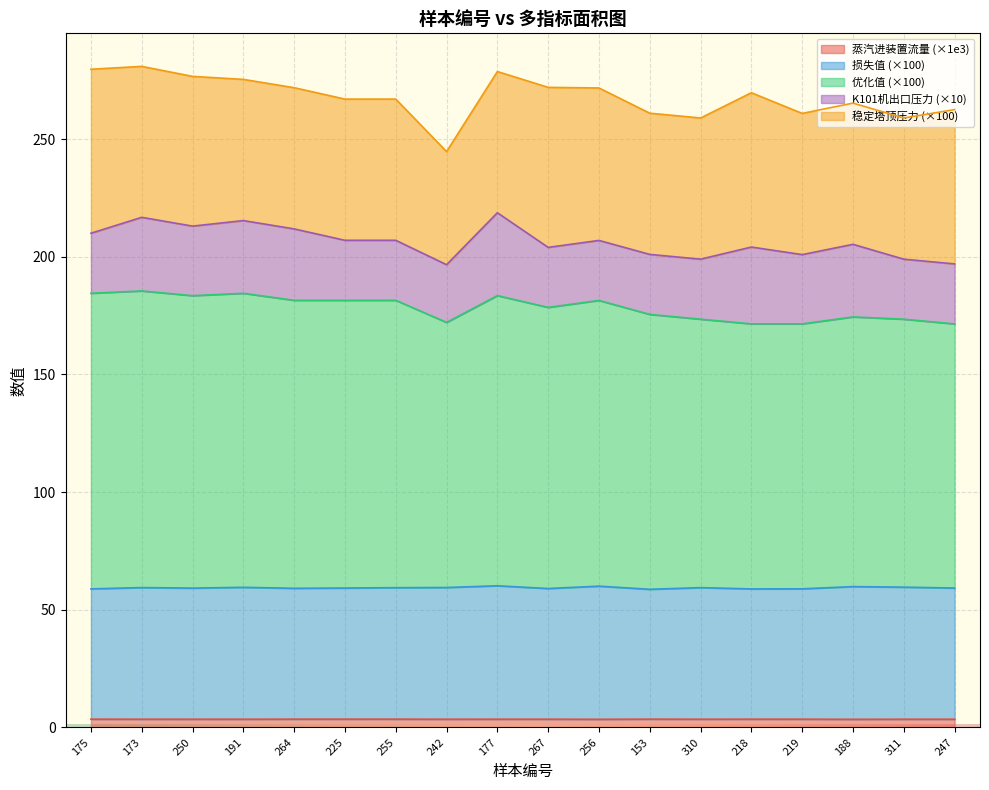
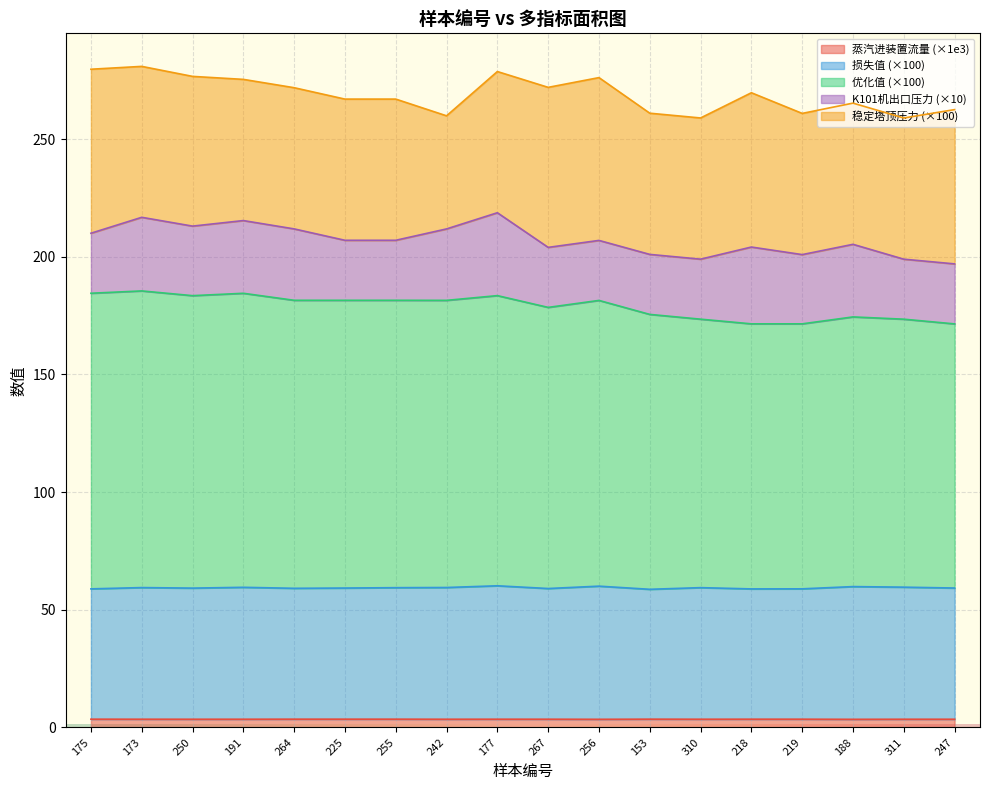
优化值 (×100), 242: 113 -> 122
K101机出口压力 (×10), 242: 25 -> 30
稳定塔顶压力 (×100), 256: 65 -> 69
